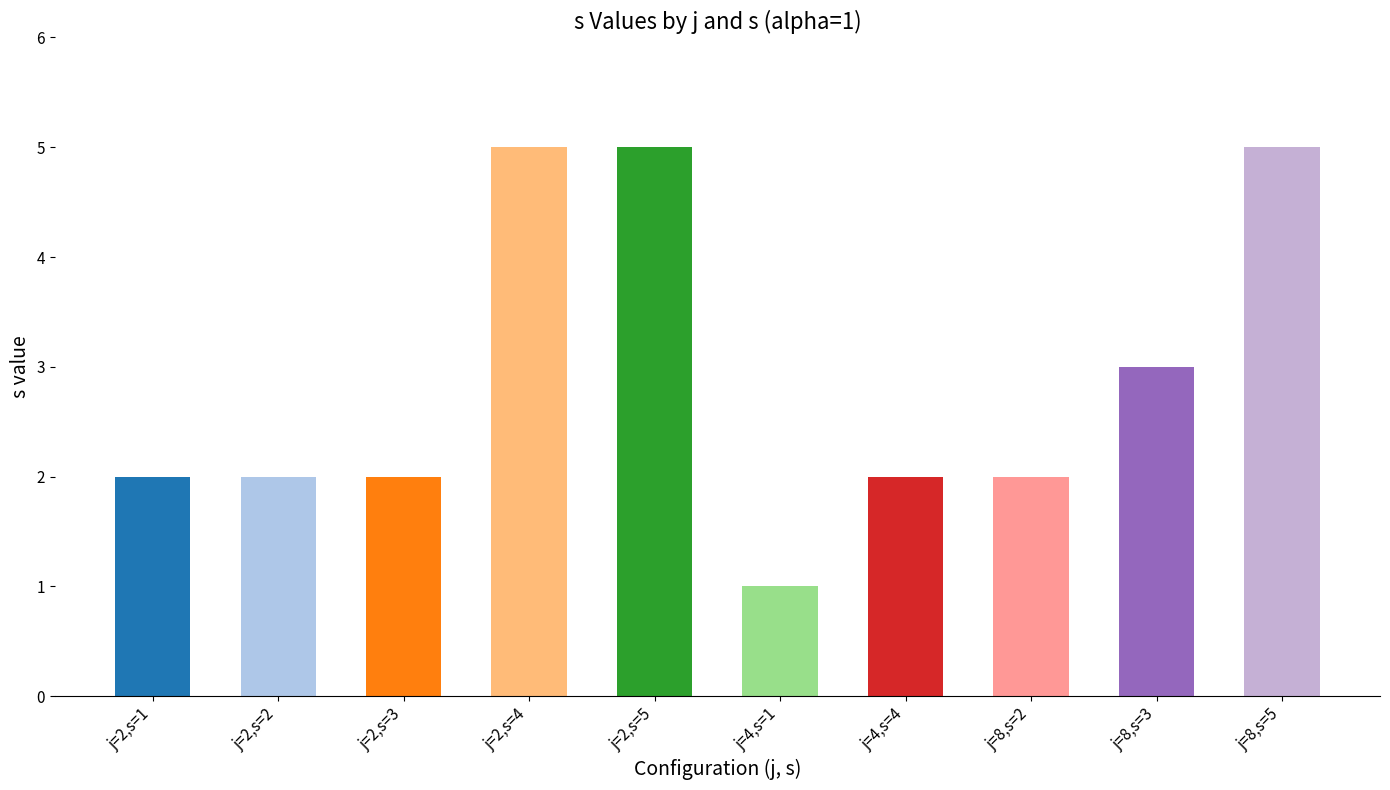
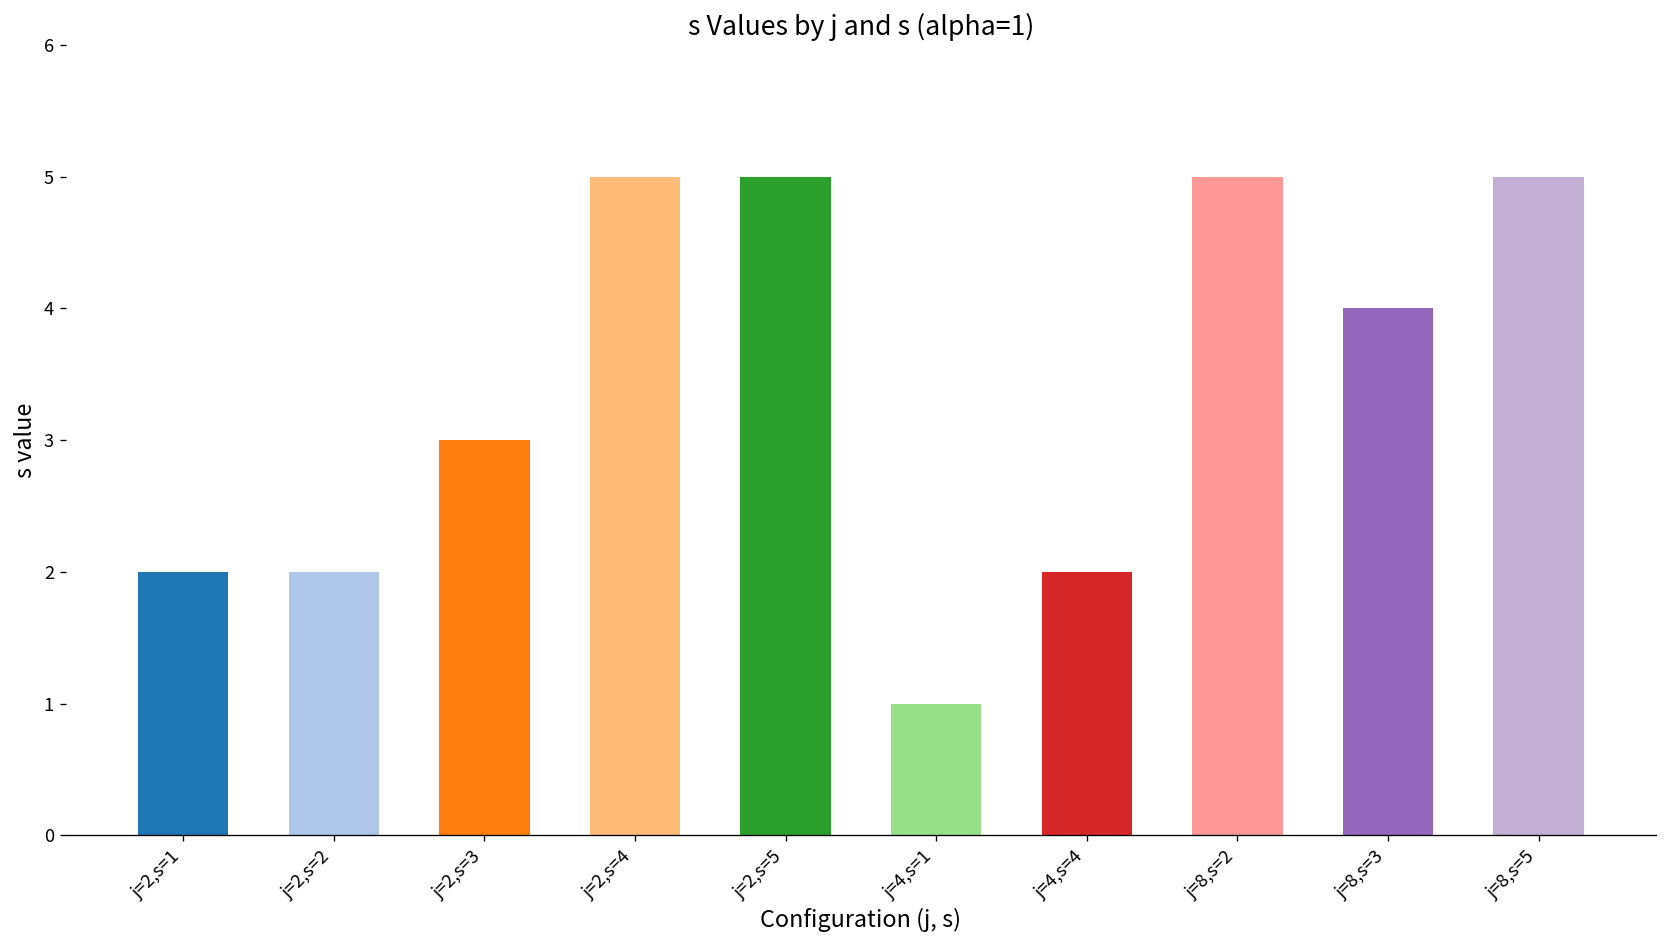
j=2,s=3: 2 -> 3
j=8,s=2: 2 -> 5
j=8,s=3: 3 -> 4
